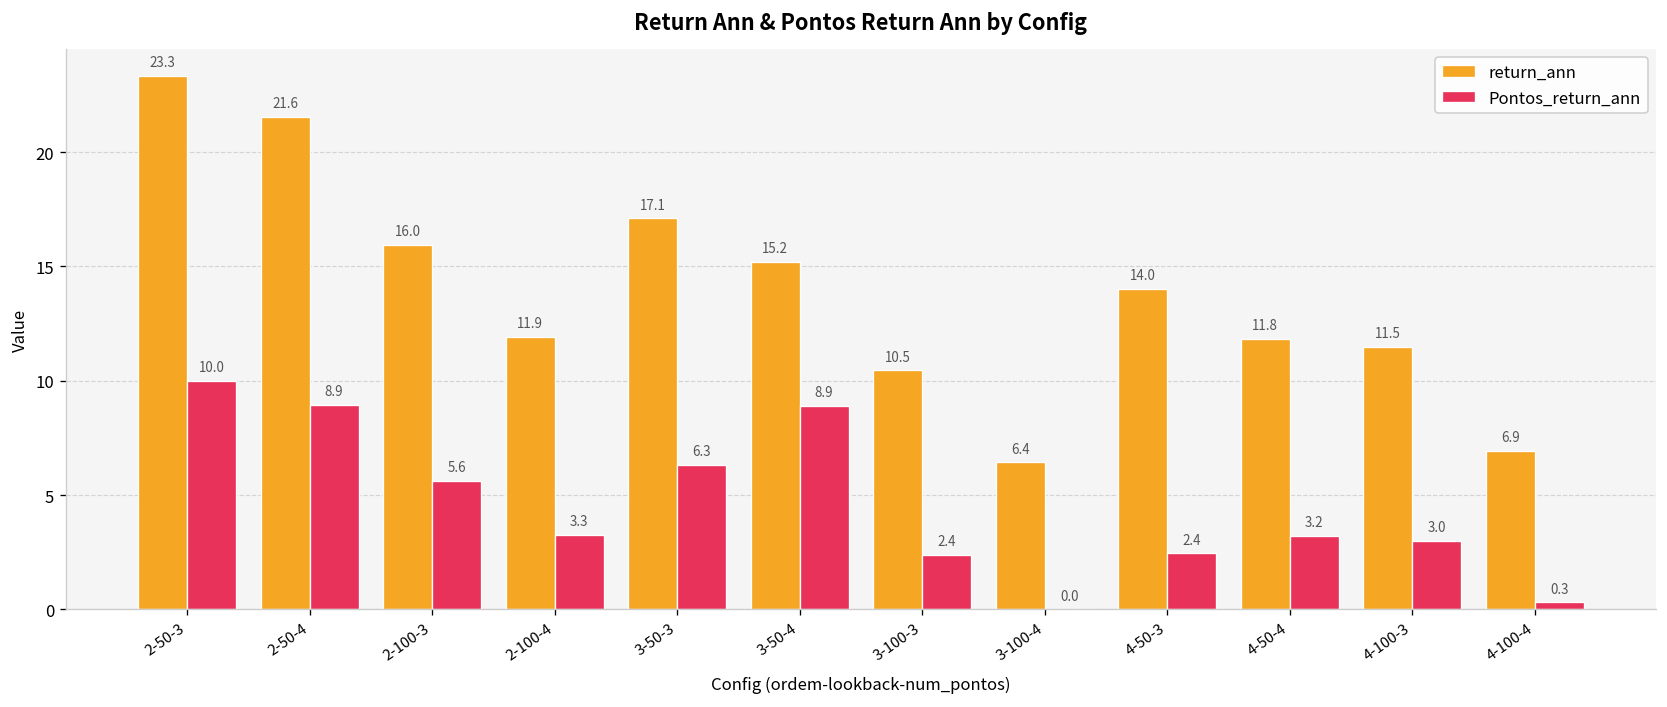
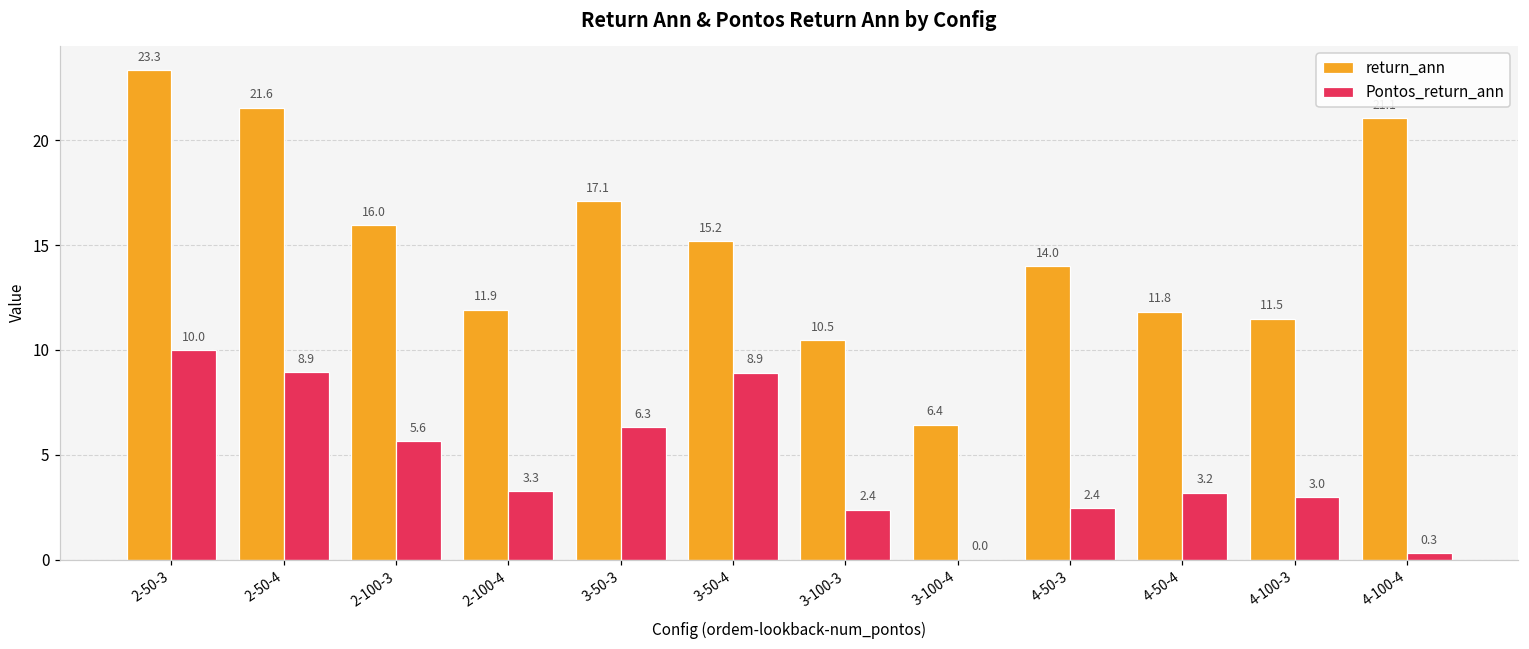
return_ann, 4-100-4: 6.9 -> 21.1
